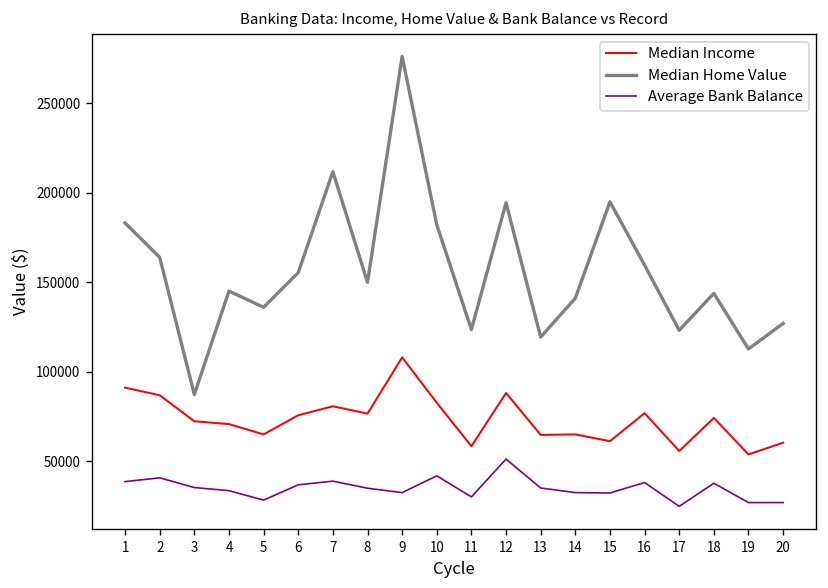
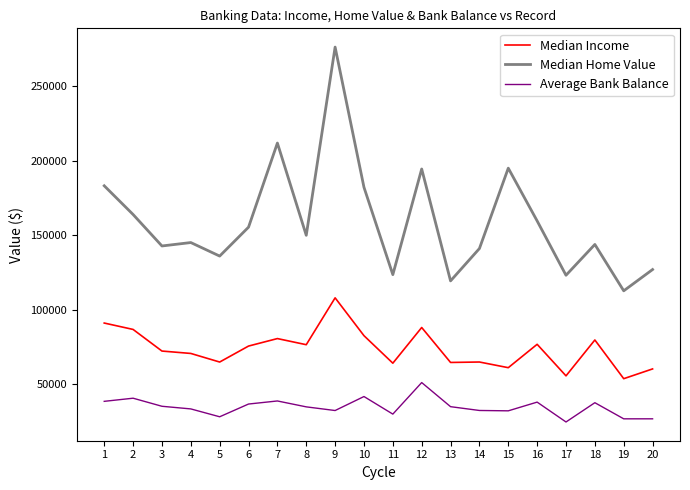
Median Home Value, 3: 87000 -> 143000
Median Income, 11: 58000 -> 64000
Median Income, 18: 74000 -> 80000
